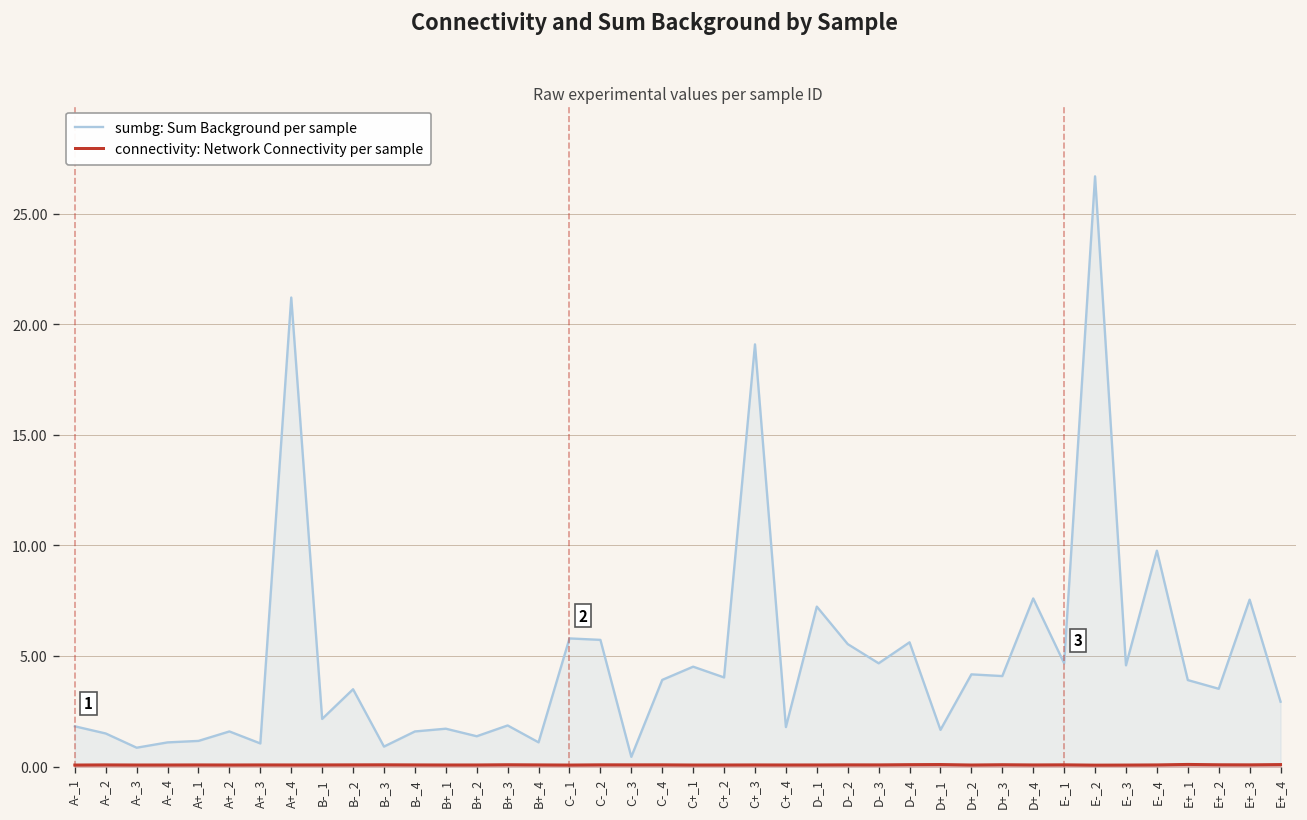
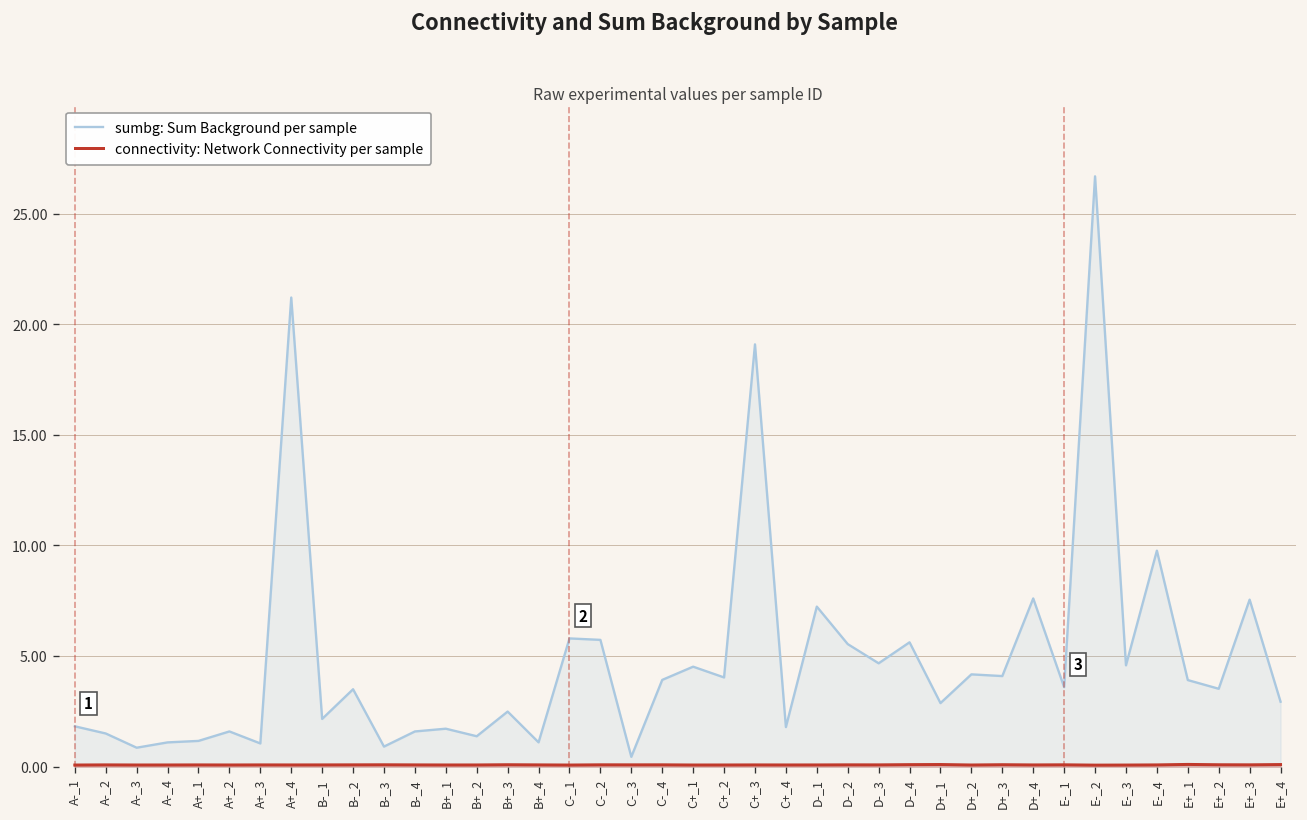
sumbg: Sum Background per sample, B+_3: 1.9 -> 2.5
sumbg: Sum Background per sample, D+_1: 1.7 -> 2.9
sumbg: Sum Background per sample, E-_1: 4.7 -> 3.6
